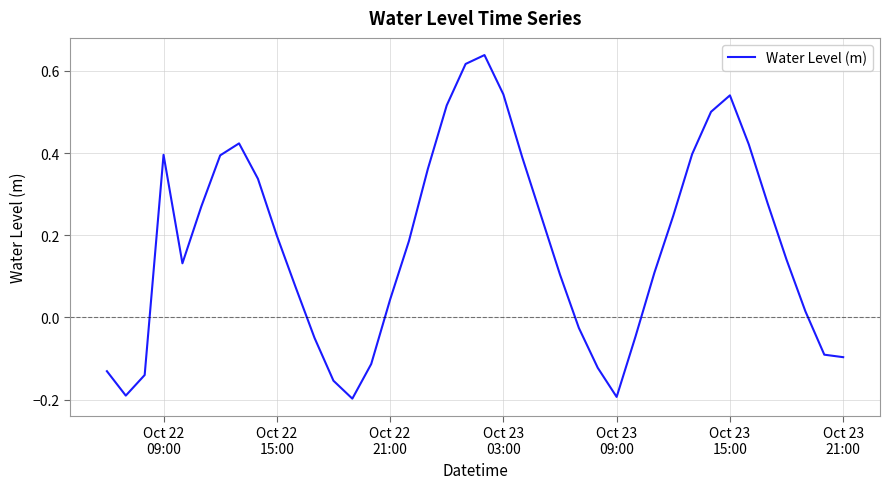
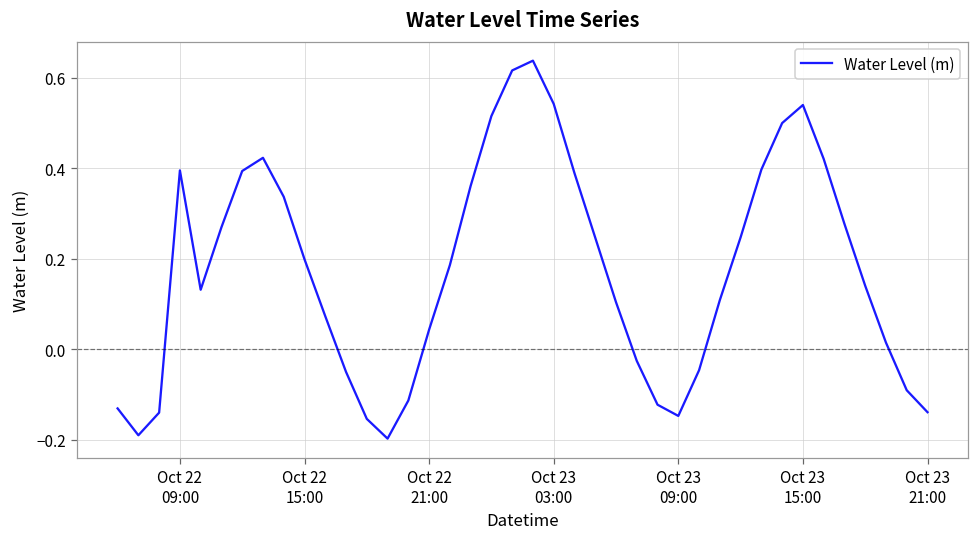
Oct 23 09:00: -0.19 -> -0.15
Oct 23 21:00: -0.10 -> -0.14
